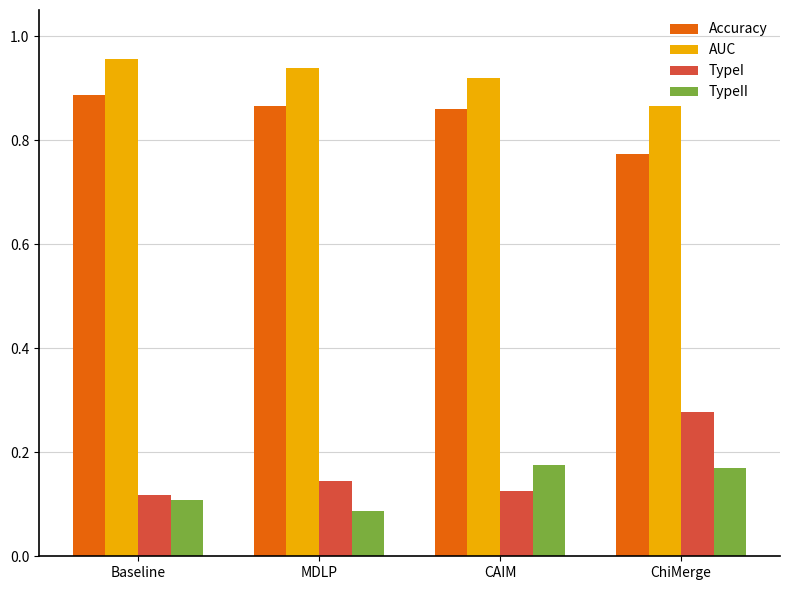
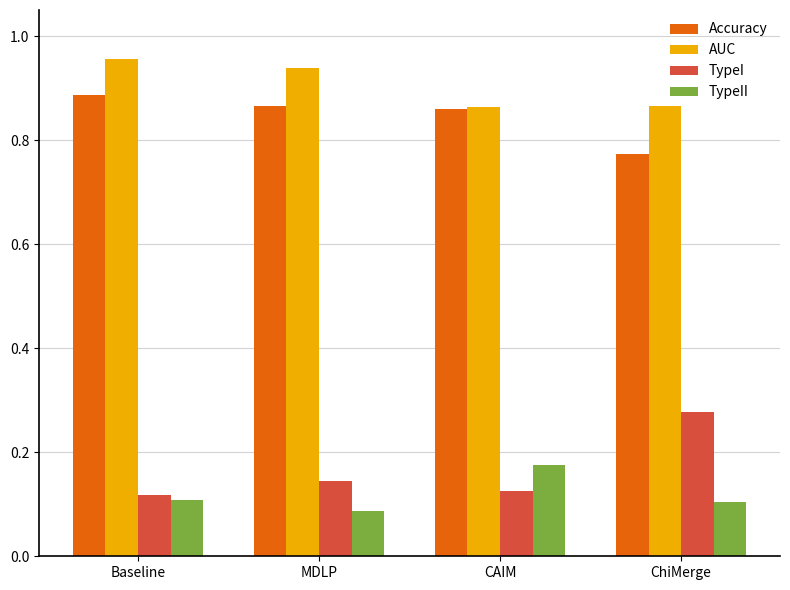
AUC, CAIM: 0.92 -> 0.86
TypeII, ChiMerge: 0.17 -> 0.10
